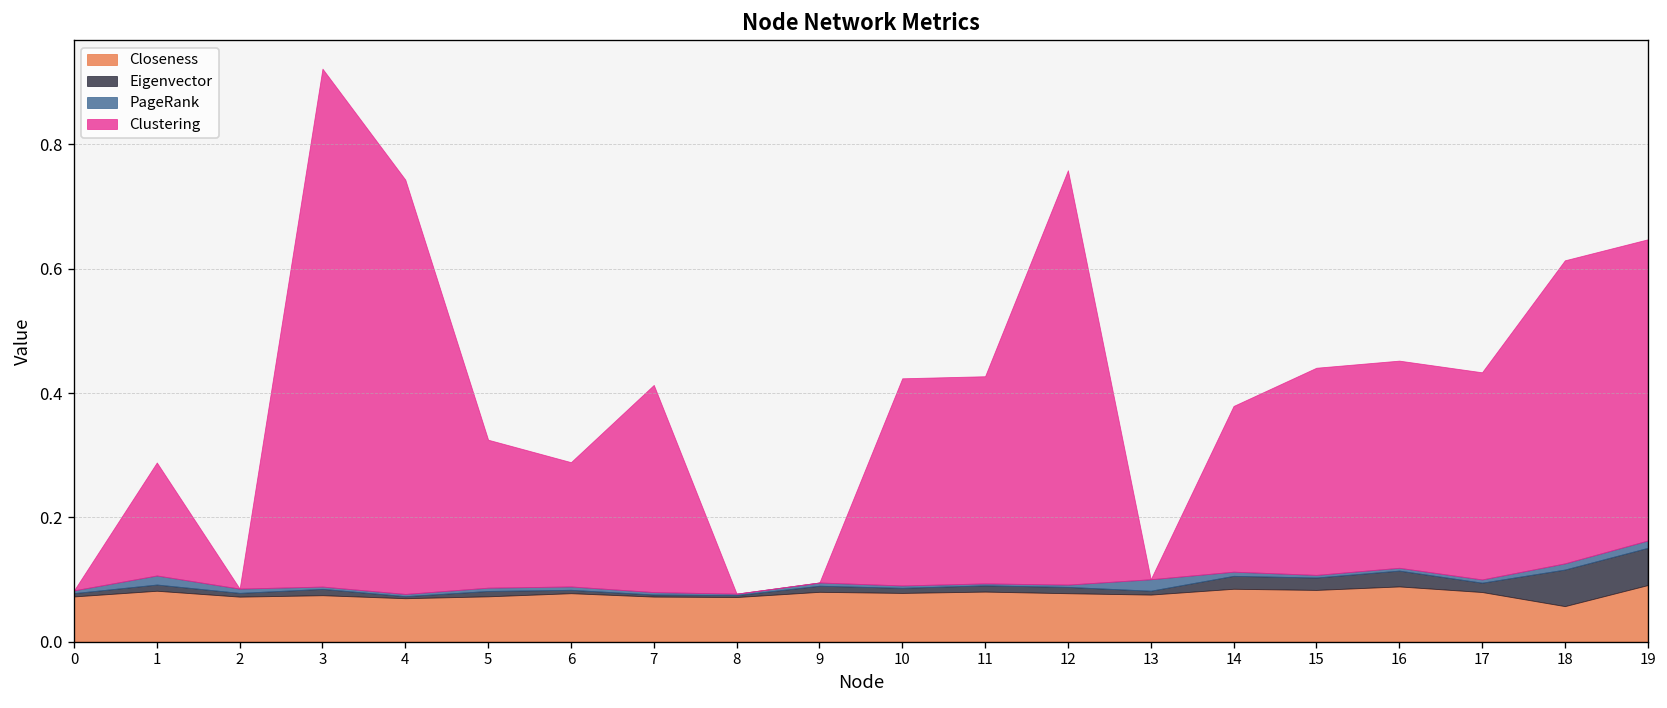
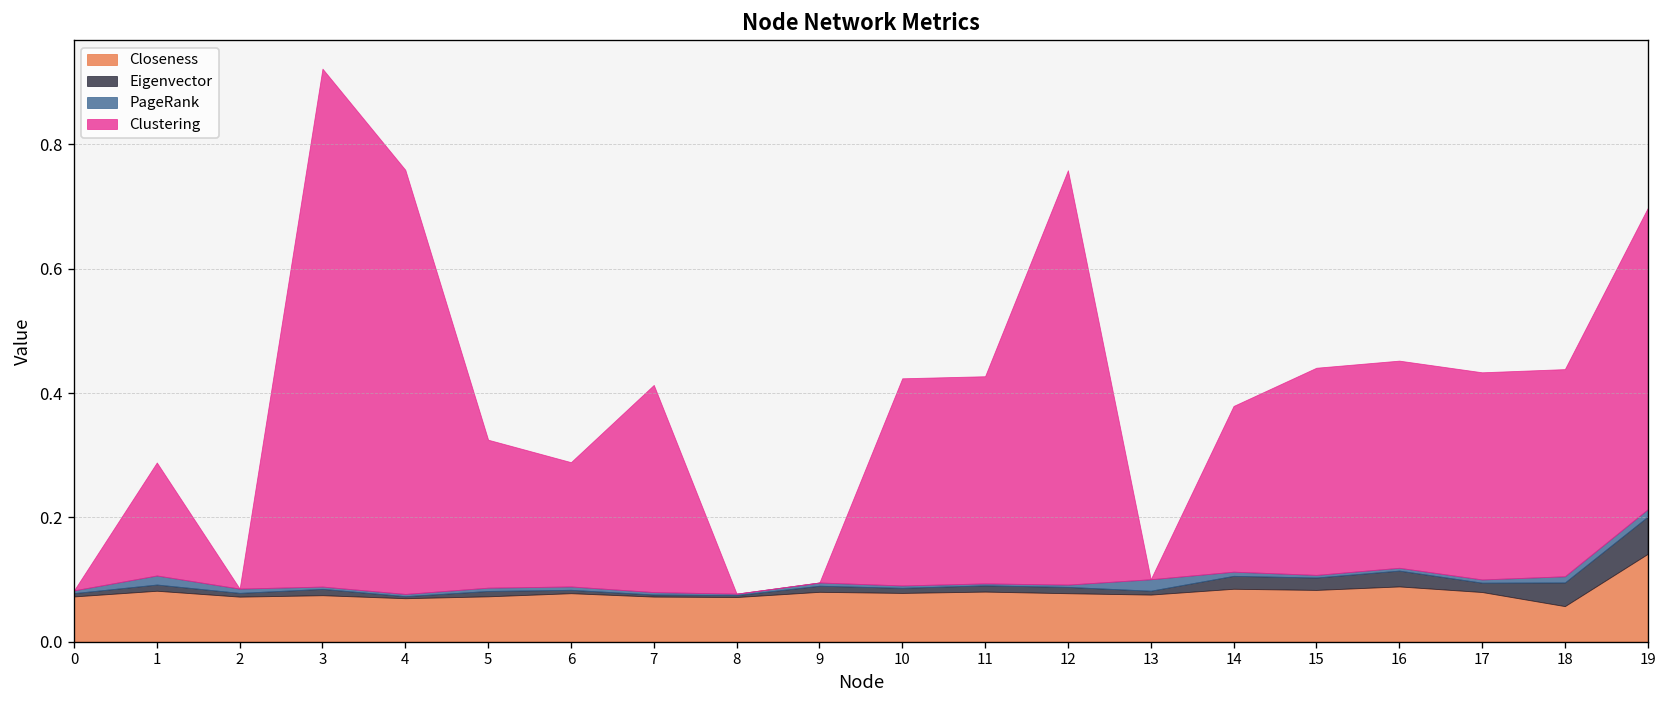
Clustering, 4: 0.67 -> 0.68
Eigenvector, 18: 0.06 -> 0.04
Clustering, 18: 0.49 -> 0.33
Closeness, 19: 0.09 -> 0.14
